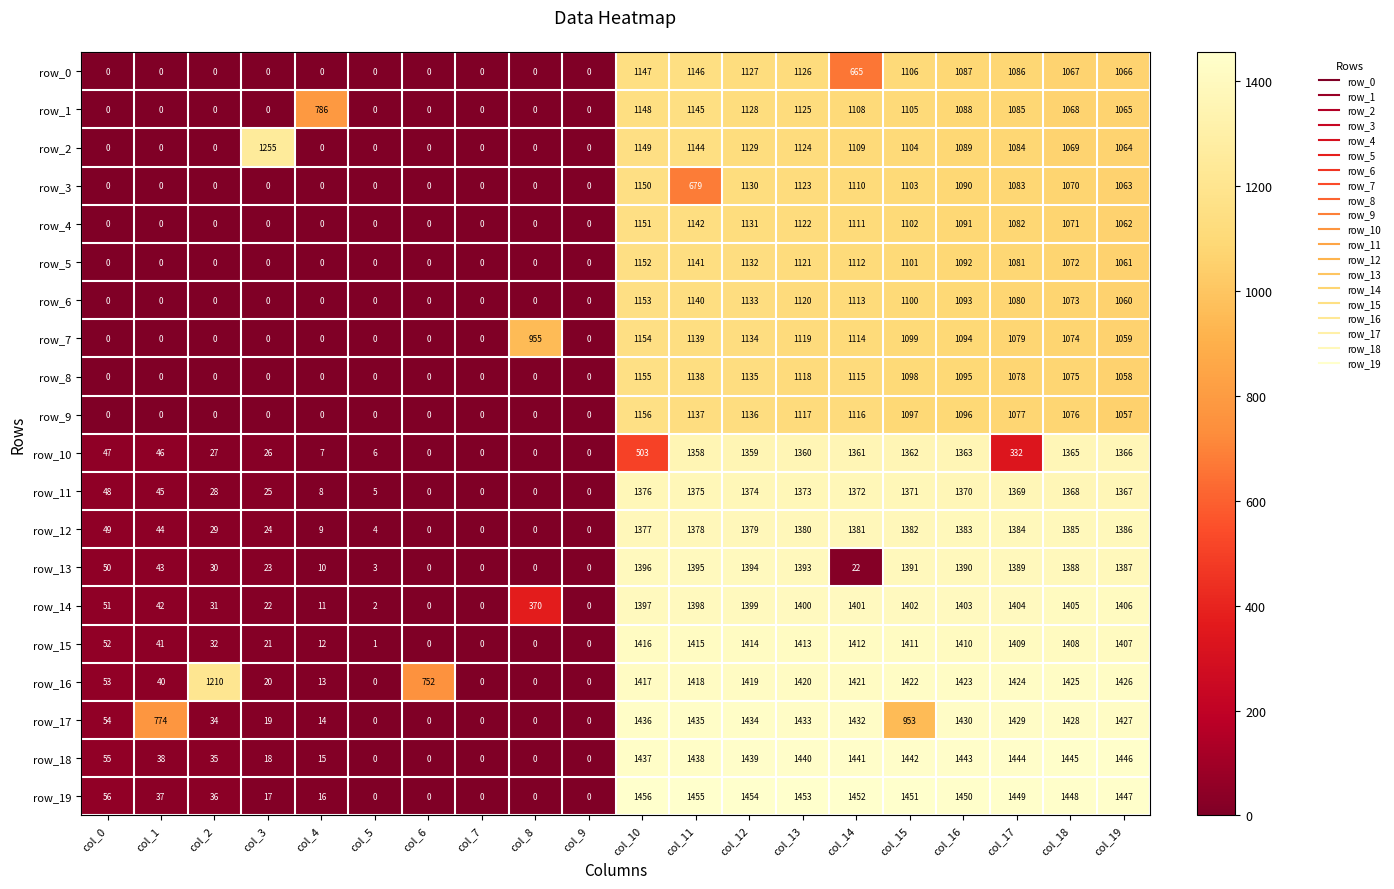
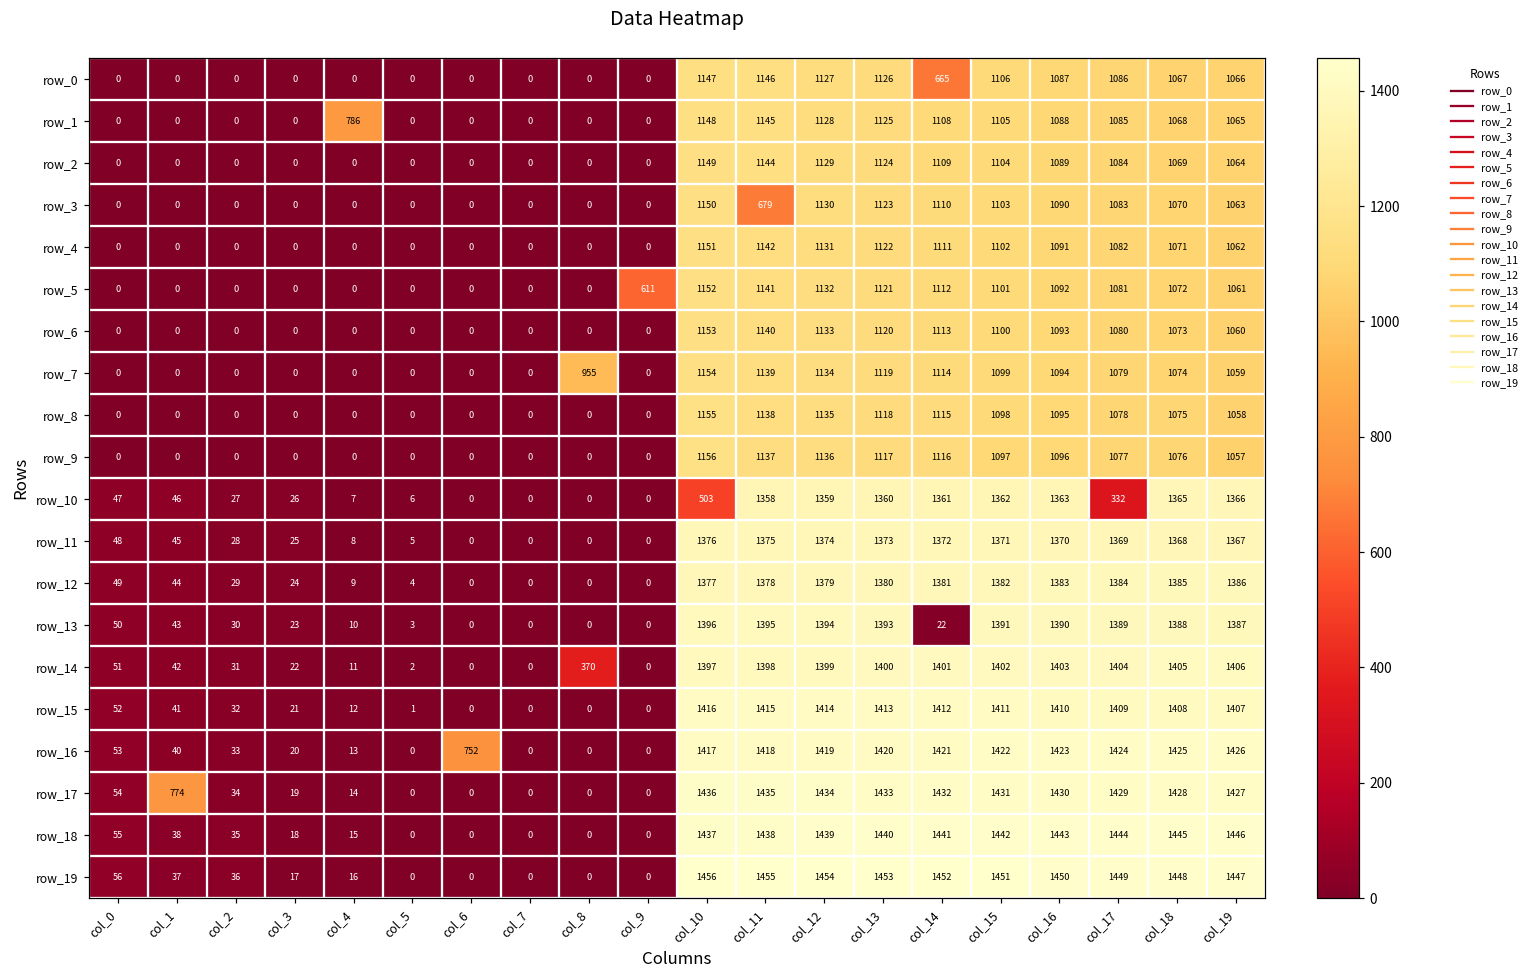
row_2, col_3: 1255 -> 0
row_5, col_9: 0 -> 611
row_16, col_2: 1210 -> 33
row_17, col_15: 953 -> 1431
